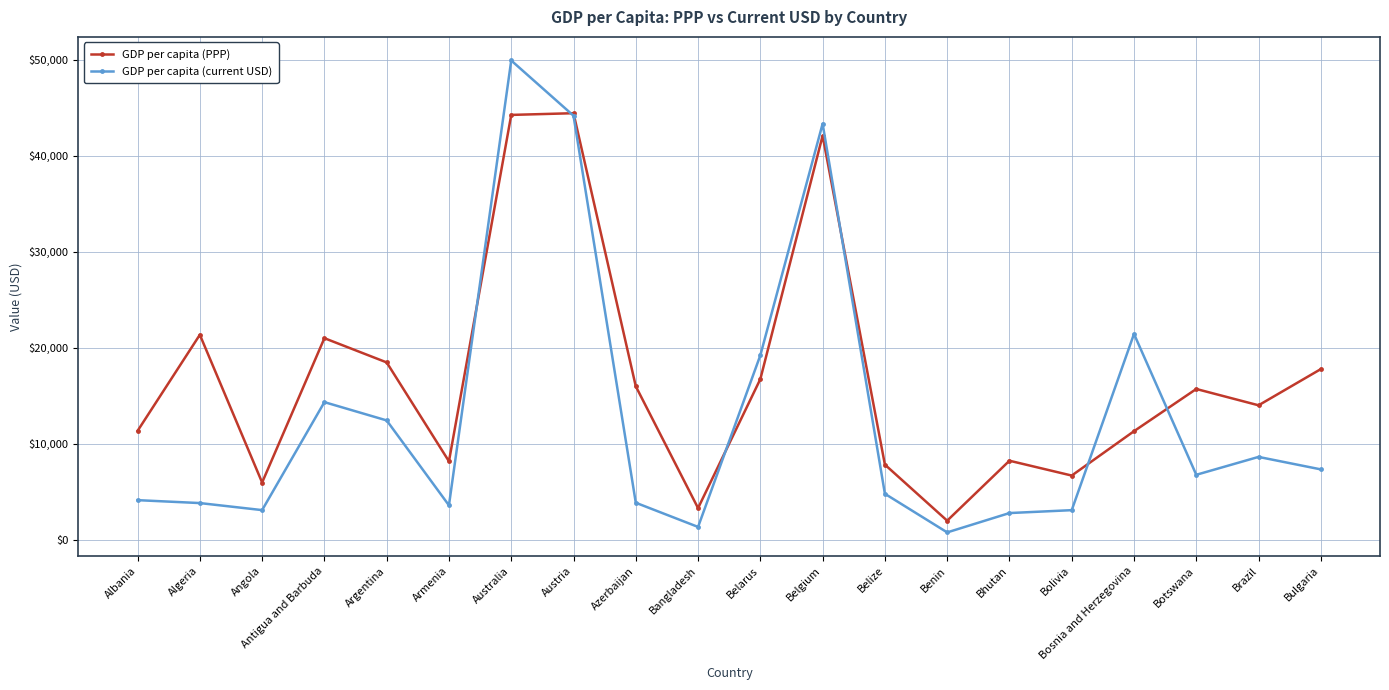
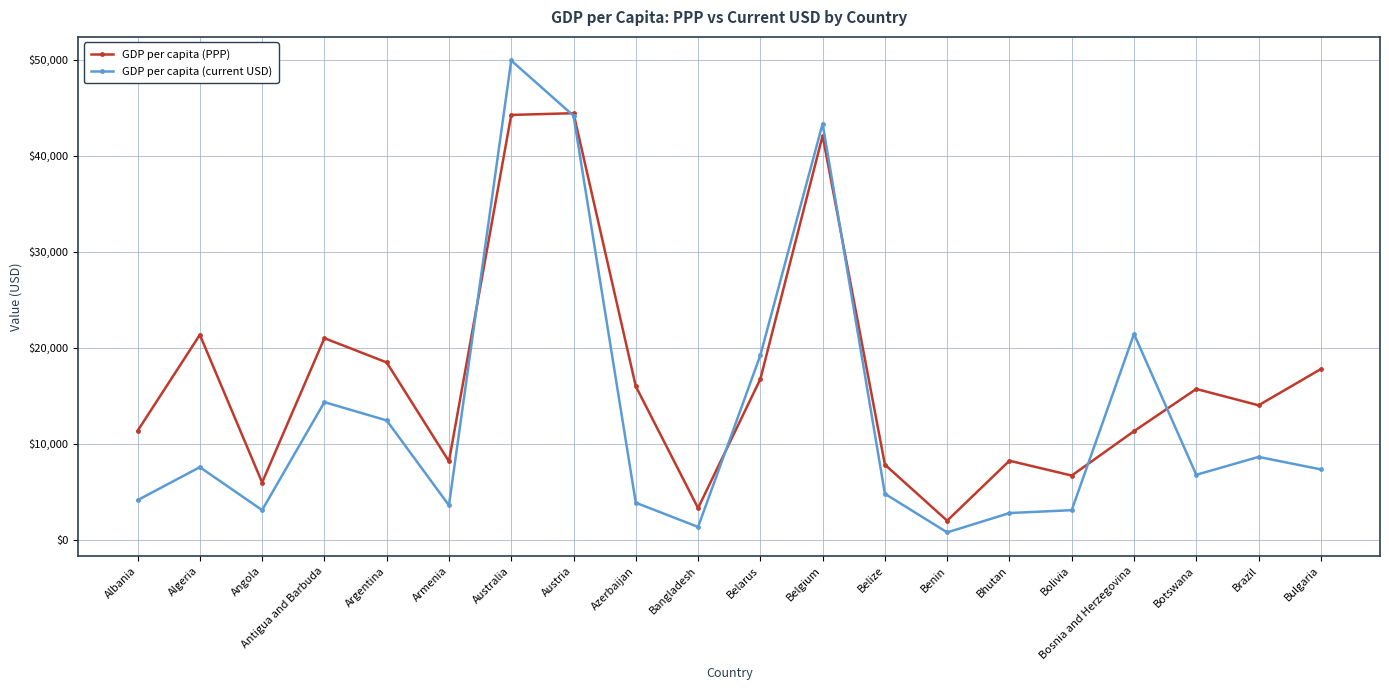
GDP per capita (current USD), Algeria: $4,000 -> $8,000
